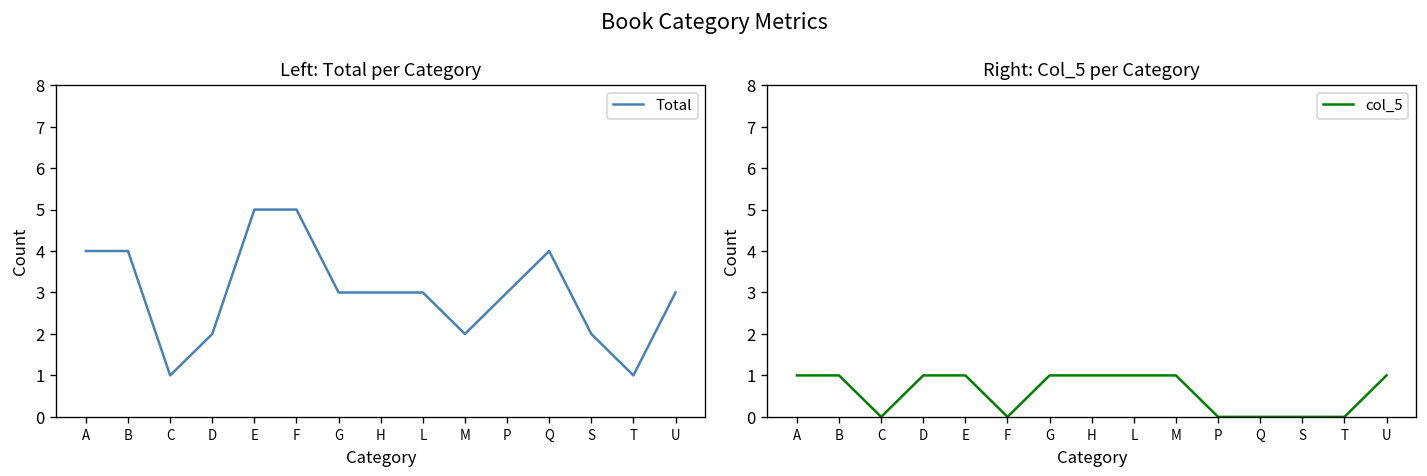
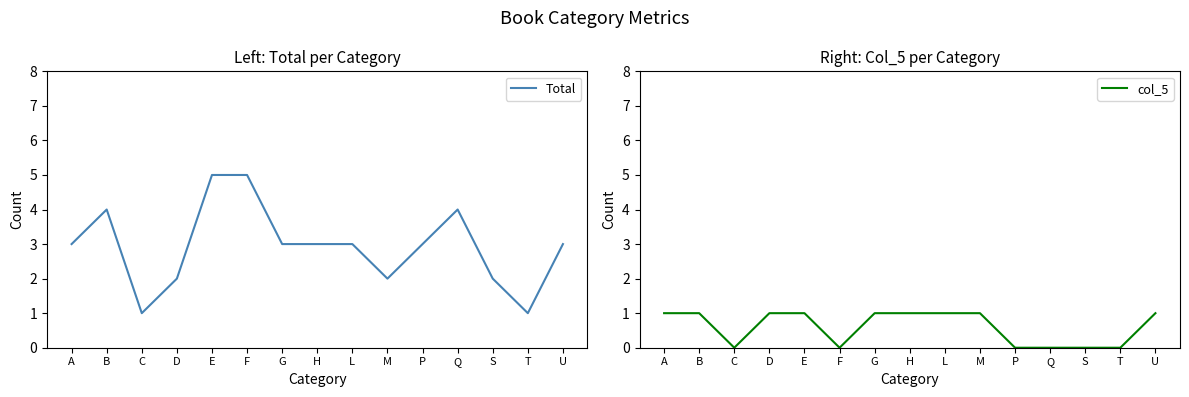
Left: Total per Category, A: 4 -> 3
